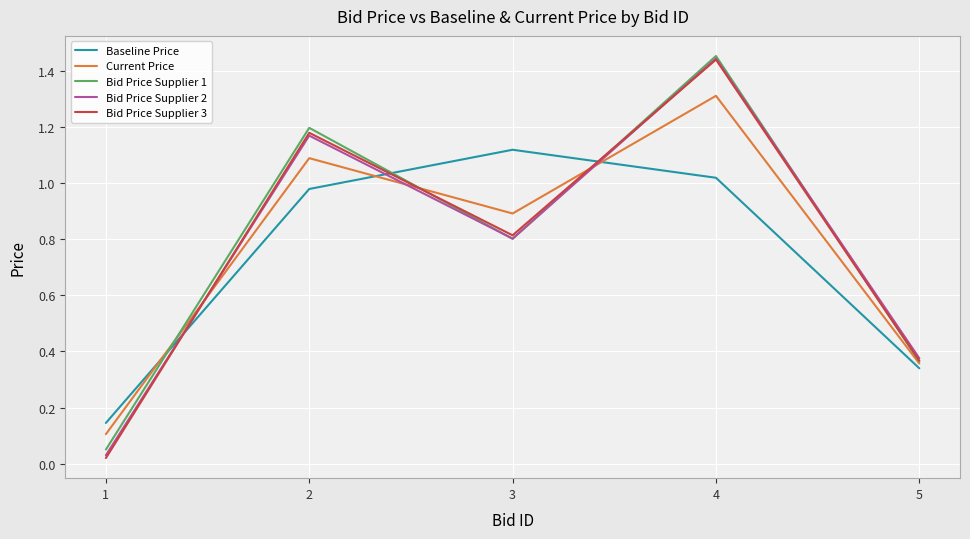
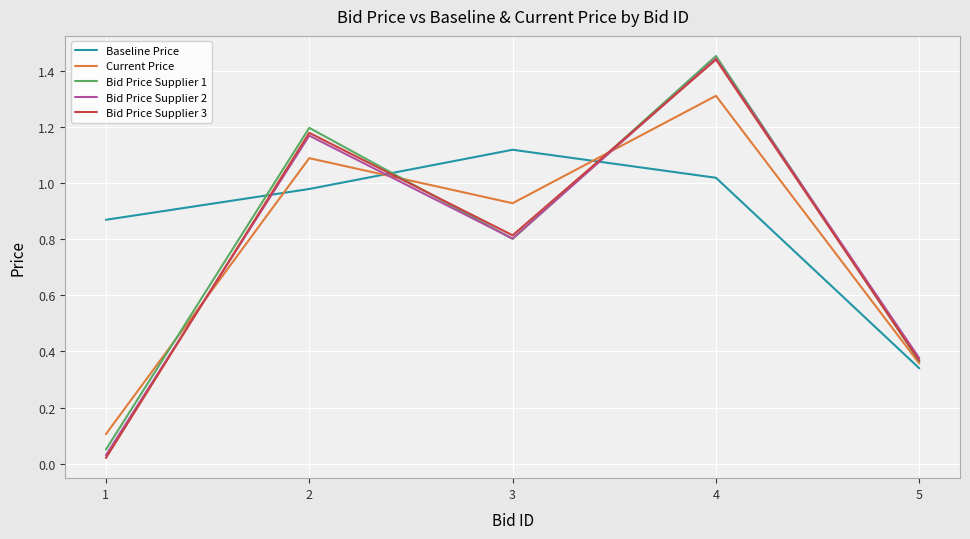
Baseline Price, 1: 0.15 -> 0.87
Current Price, 3: 0.89 -> 0.93
